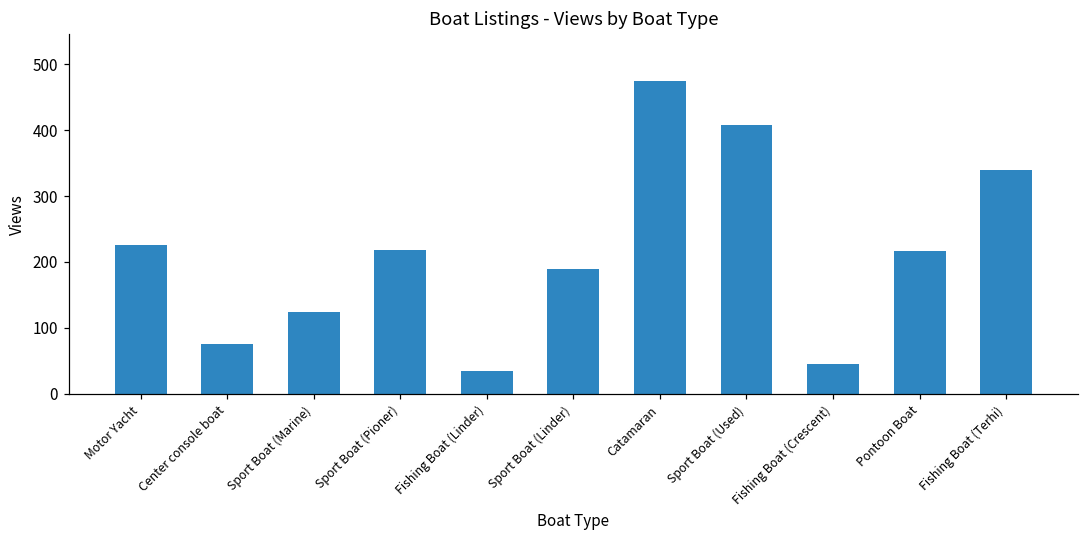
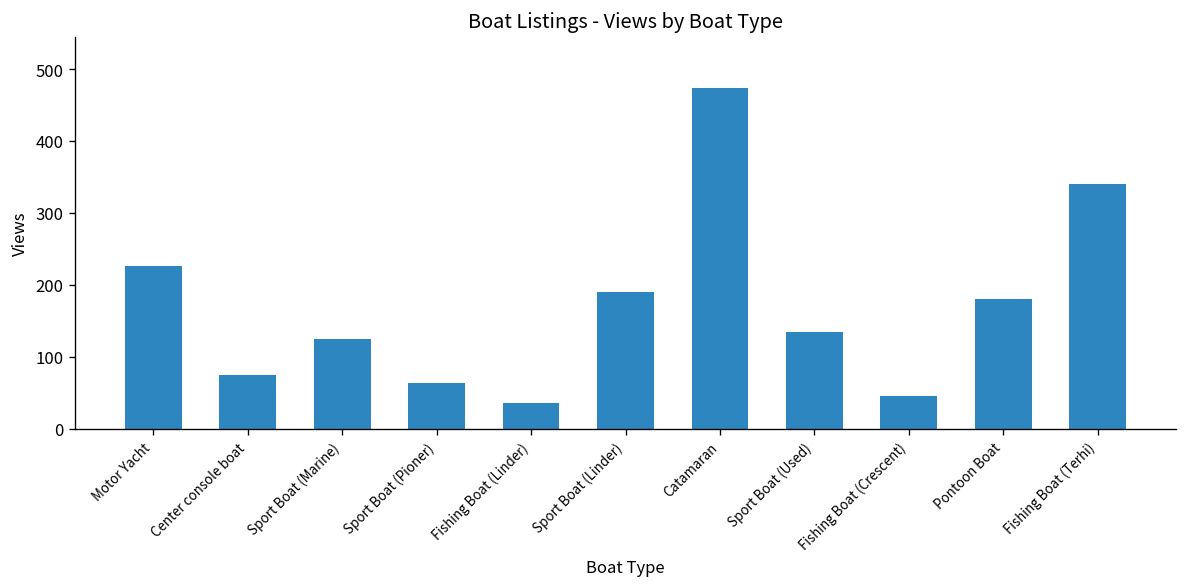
Sport Boat (Pioner): 220 -> 60
Sport Boat (Used): 410 -> 130
Pontoon Boat: 220 -> 180
